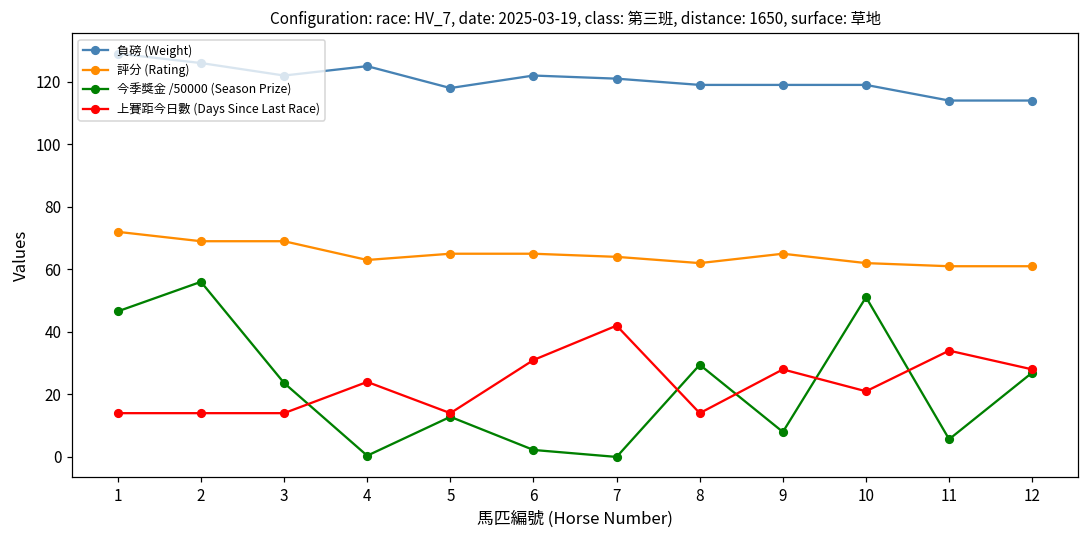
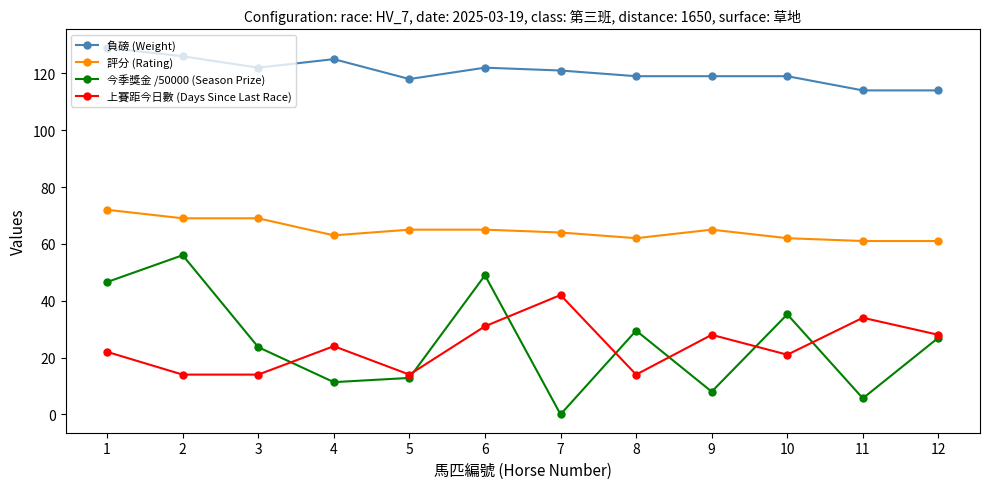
上賽距今日數 (Days Since Last Race), 1: 14 -> 22
今季獎金 /50000 (Season Prize), 4: 0 -> 11
今季獎金 /50000 (Season Prize), 6: 2 -> 49
今季獎金 /50000 (Season Prize), 10: 51 -> 35
